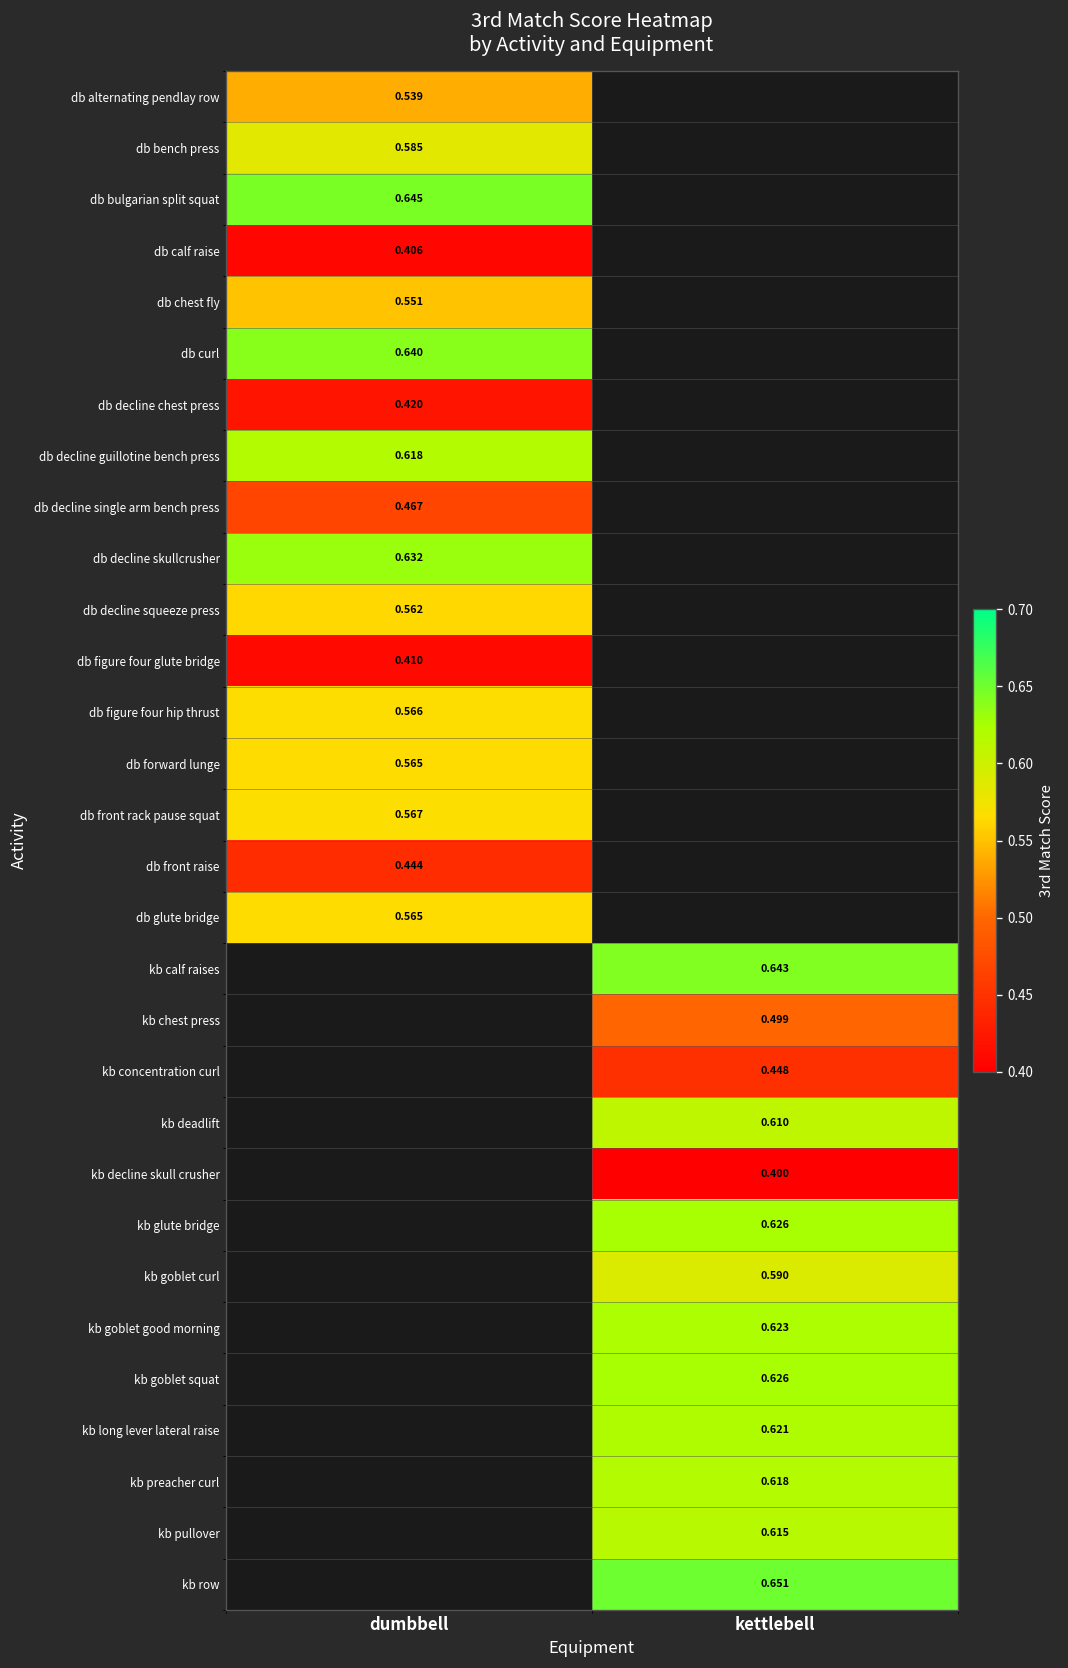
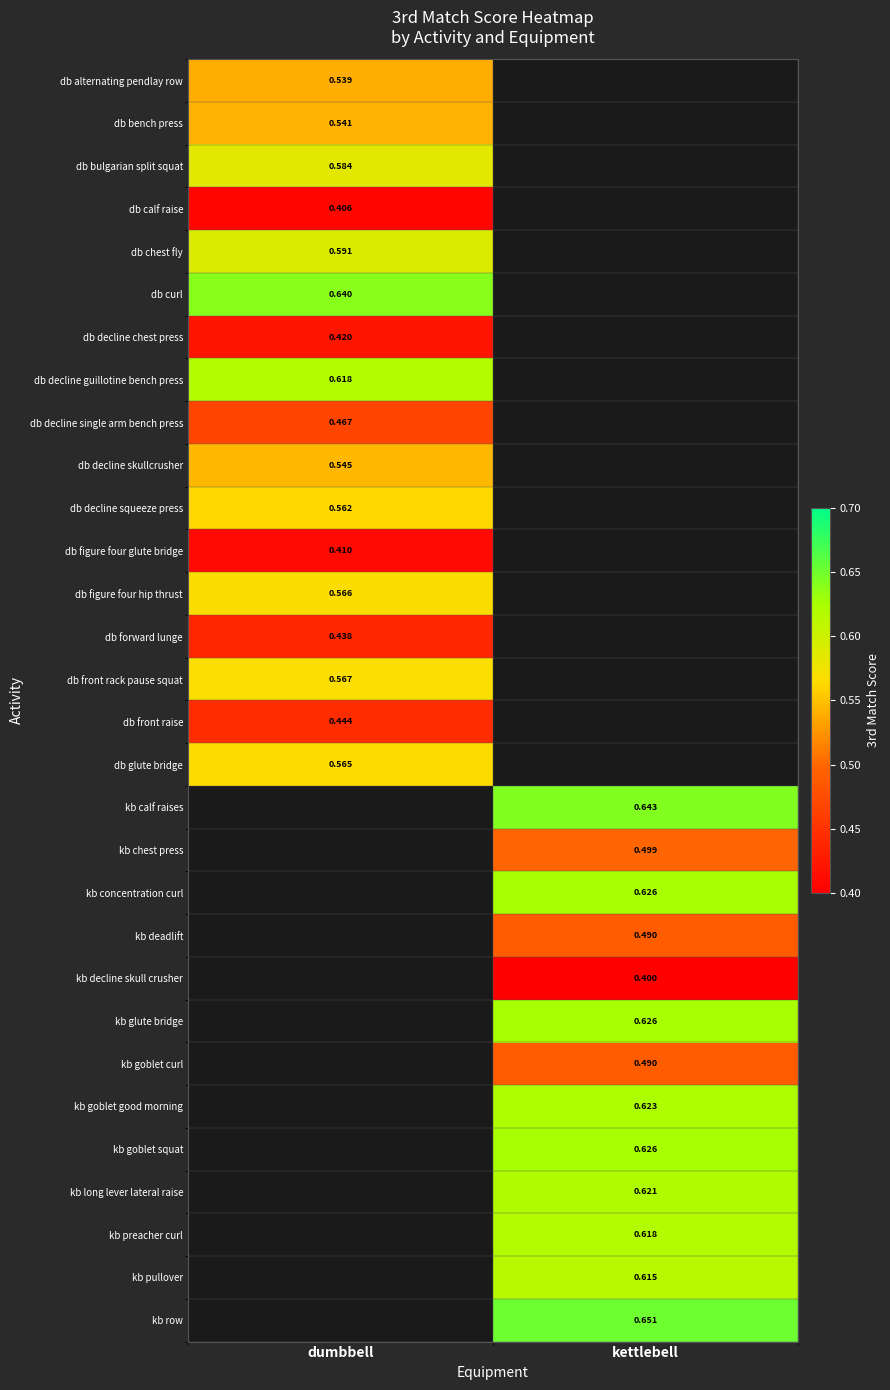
db bench press, dumbbell: 0.585 -> 0.541
db bulgarian split squat, dumbbell: 0.645 -> 0.584
db chest fly, dumbbell: 0.551 -> 0.591
db decline skullcrusher, dumbbell: 0.632 -> 0.545
db forward lunge, dumbbell: 0.565 -> 0.438
kb concentration curl, kettlebell: 0.448 -> 0.626
kb deadlift, kettlebell: 0.610 -> 0.490
kb goblet curl, kettlebell: 0.590 -> 0.490
